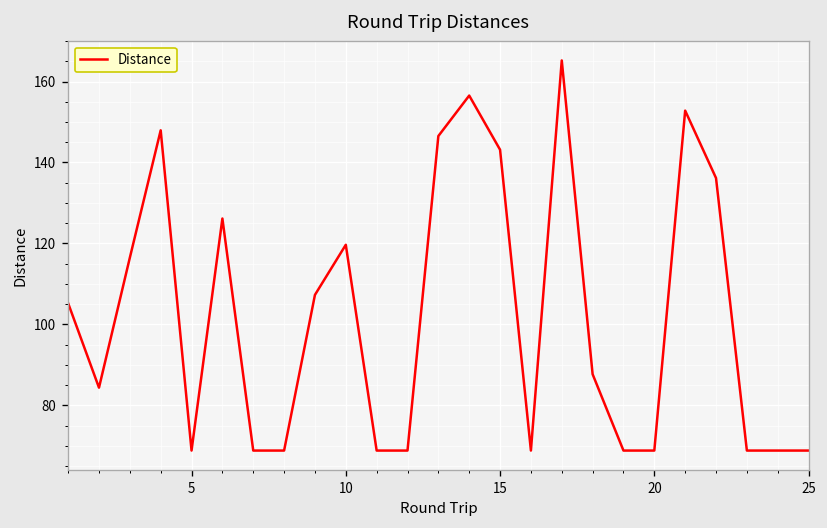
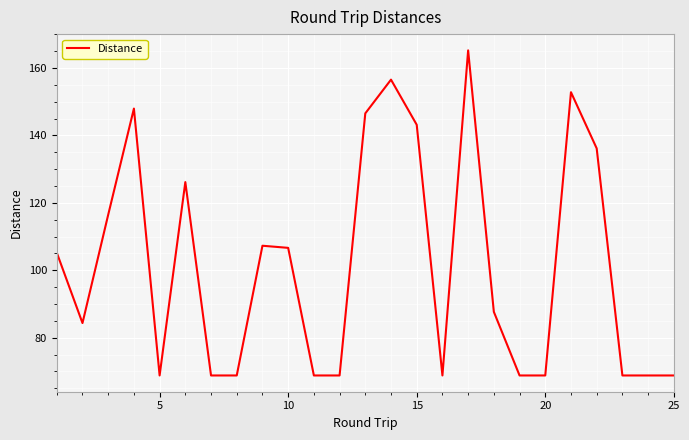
10: 120 -> 107
